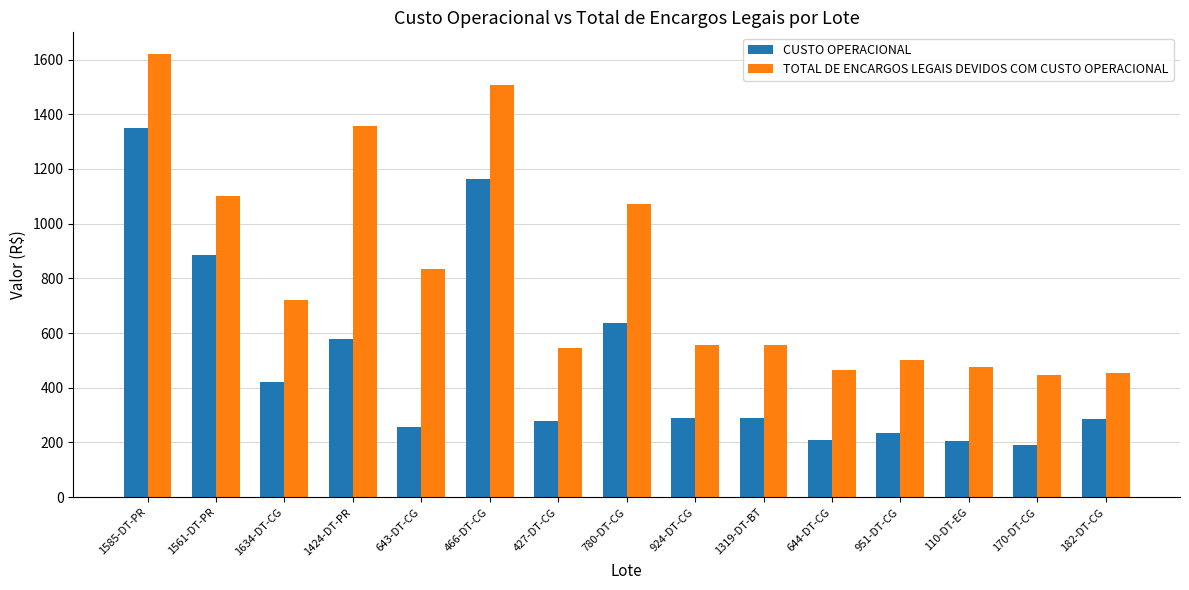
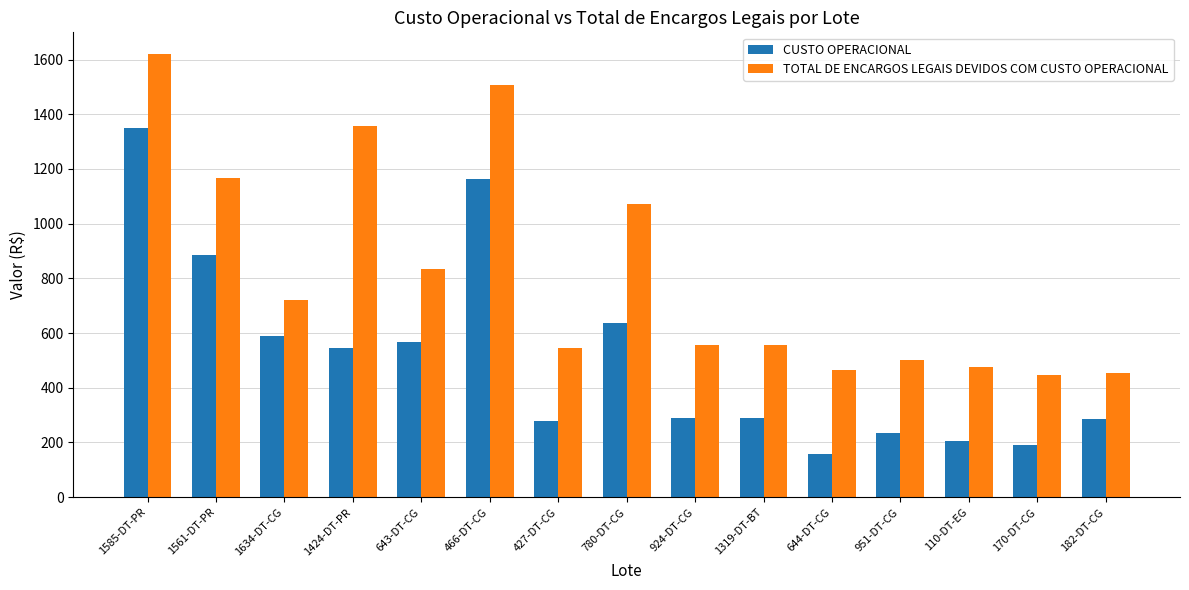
TOTAL DE ENCARGOS LEGAIS DEVIDOS COM CUSTO OPERACIONAL, 1561-DT-PR: 1100 -> 1170
CUSTO OPERACIONAL, 1634-DT-CG: 420 -> 590
CUSTO OPERACIONAL, 1424-DT-PR: 580 -> 550
CUSTO OPERACIONAL, 643-DT-CG: 260 -> 570
CUSTO OPERACIONAL, 644-DT-CG: 210 -> 160
